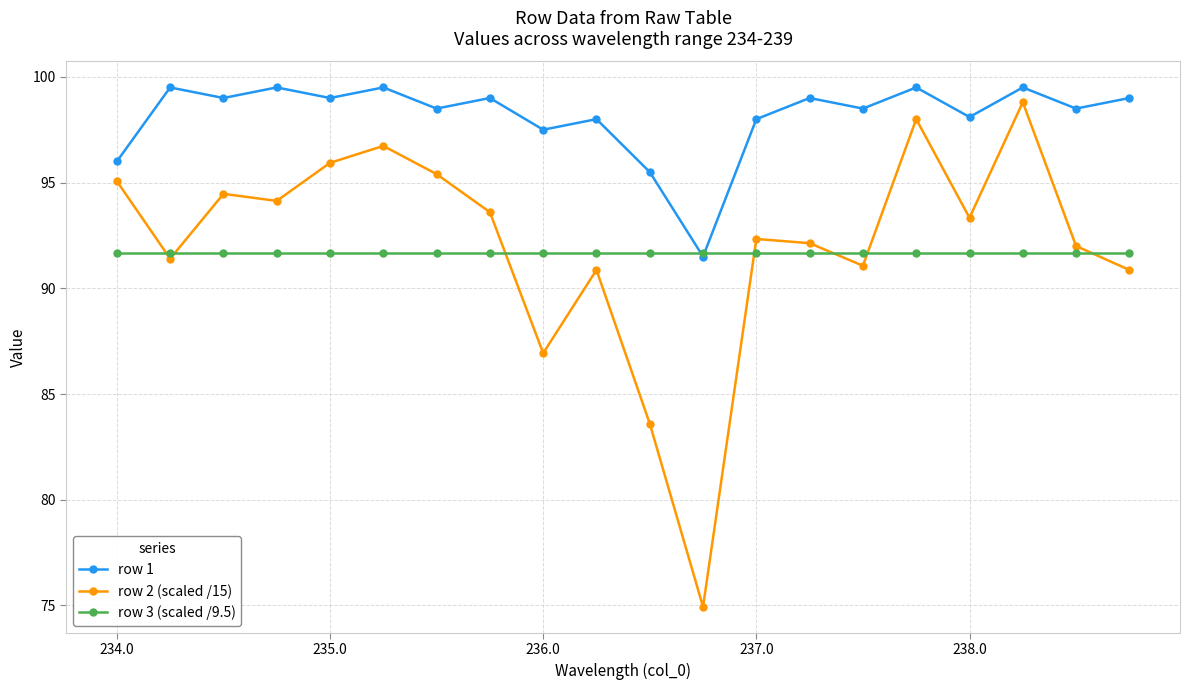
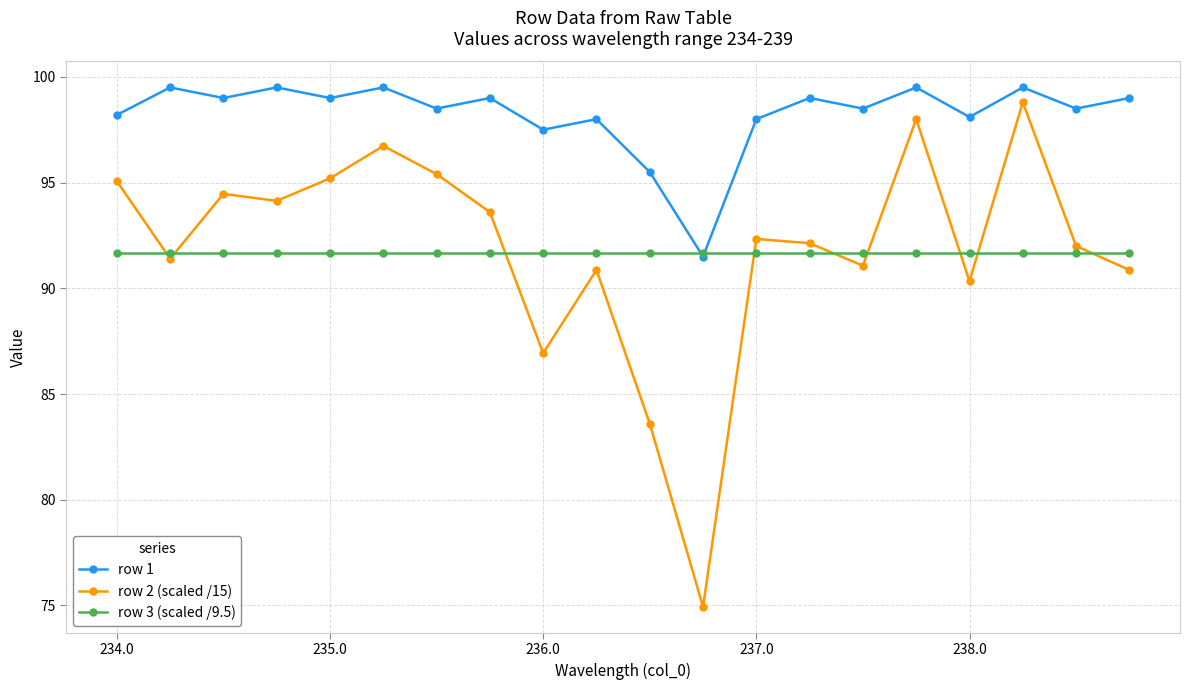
row 1, 234.0: 96.0 -> 98.2
row 2 (scaled /15), 235.0: 95.9 -> 95.2
row 2 (scaled /15), 238.0: 93.3 -> 90.3
